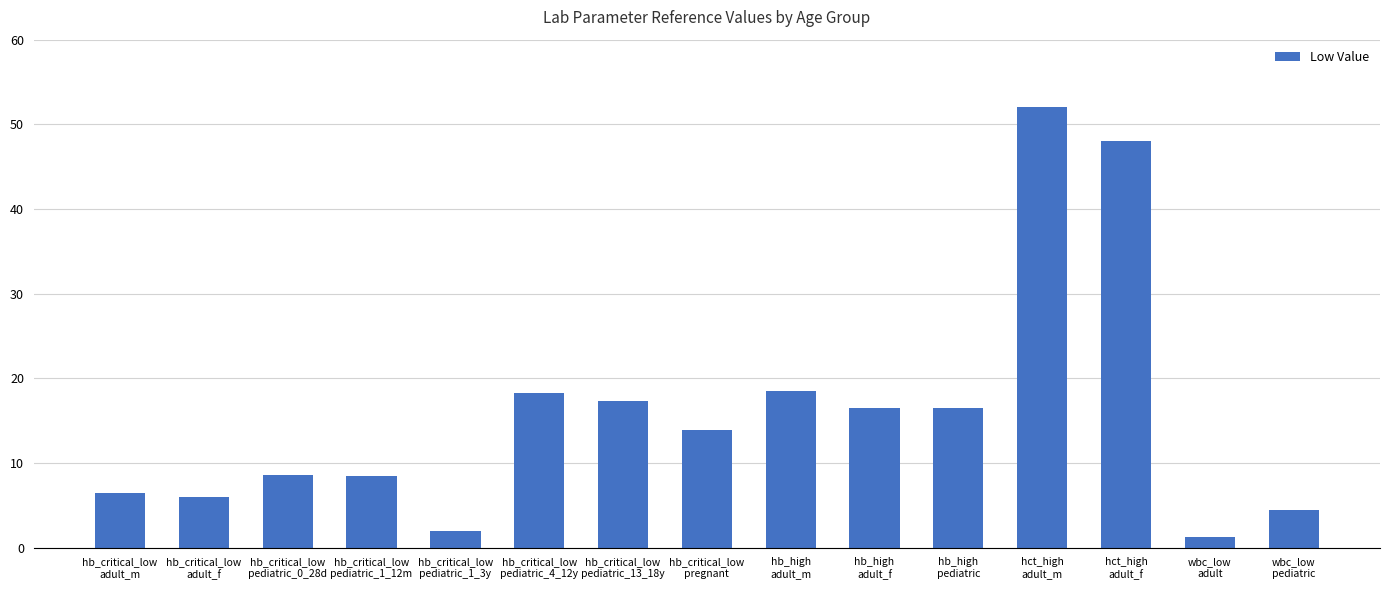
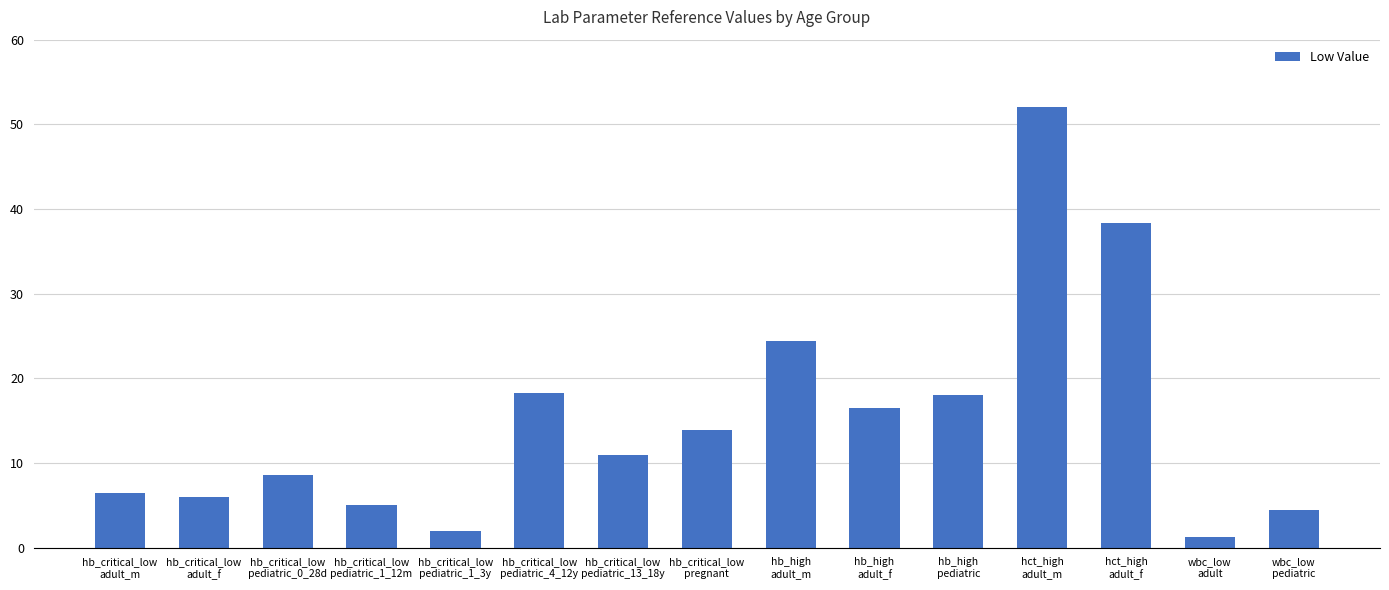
hb_critical_low pediatric_1_12m: 9 -> 5
hb_critical_low pediatric_13_18y: 17 -> 11
hb_high adult_m: 19 -> 24
hb_high pediatric: 17 -> 18
hct_high adult_f: 48 -> 38
